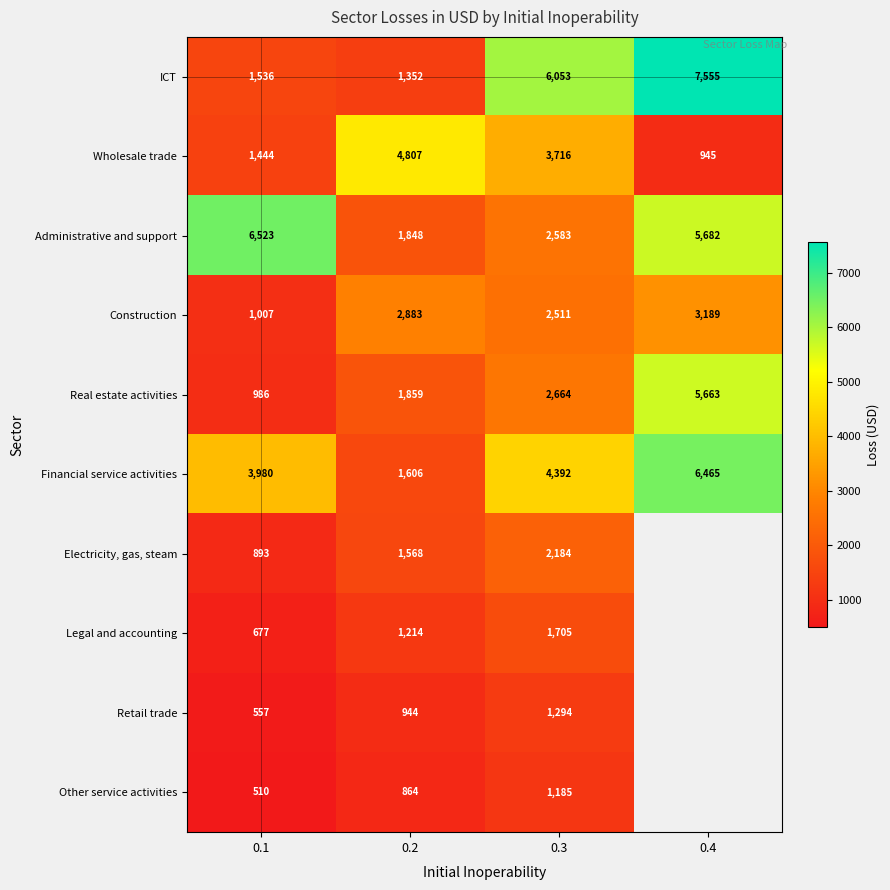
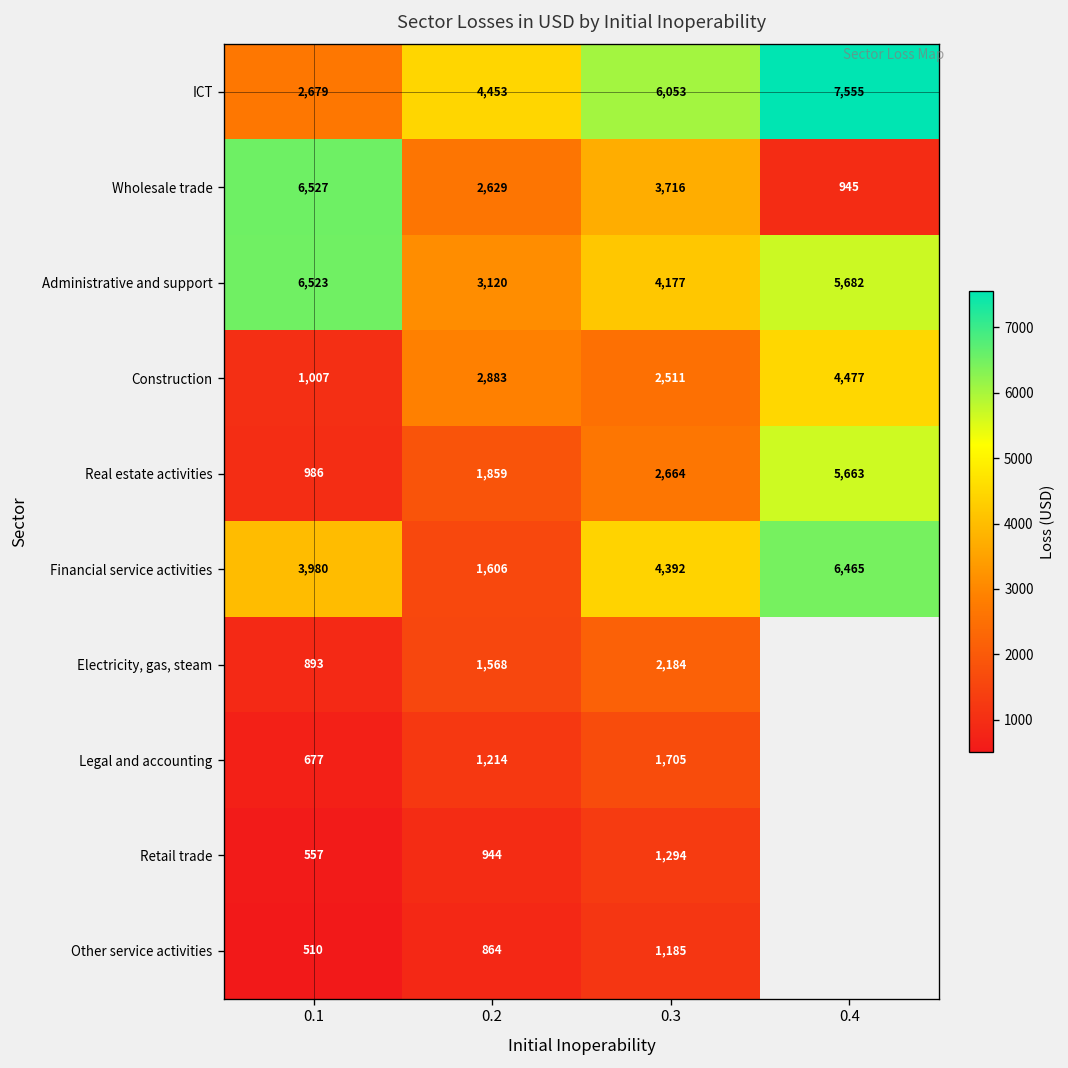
ICT, 0.1: 1,536 -> 2,679
ICT, 0.2: 1,352 -> 4,453
Wholesale trade, 0.1: 1,444 -> 6,527
Wholesale trade, 0.2: 4,807 -> 2,629
Administrative and support, 0.2: 1,848 -> 3,120
Administrative and support, 0.3: 2,583 -> 4,177
Construction, 0.4: 3,189 -> 4,477
